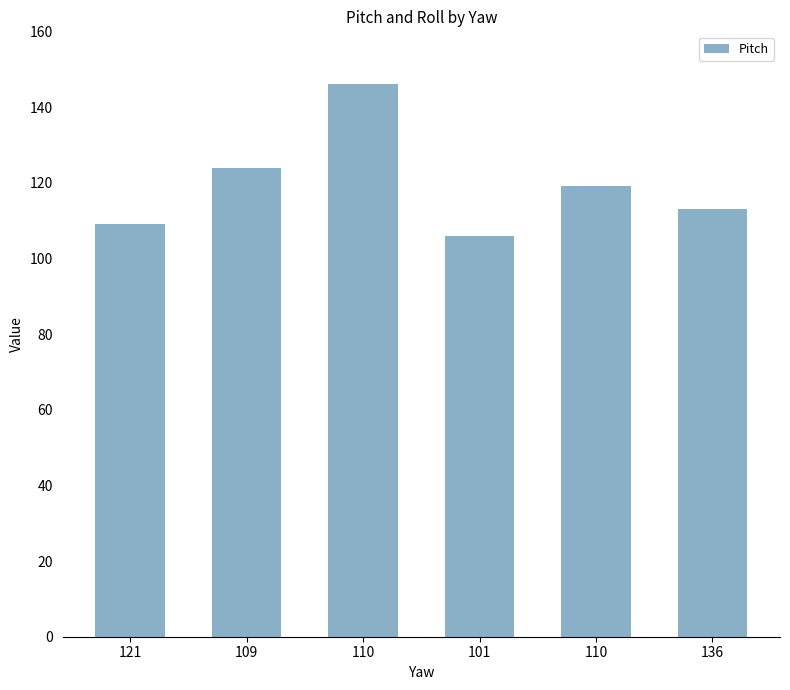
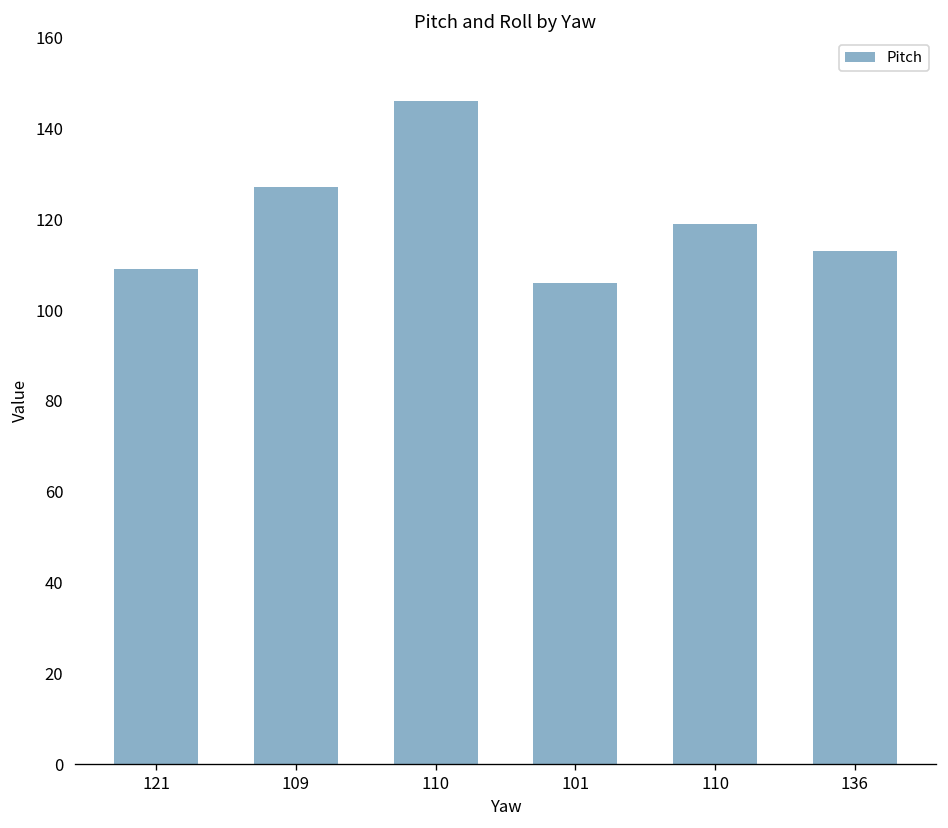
109: 124 -> 127
